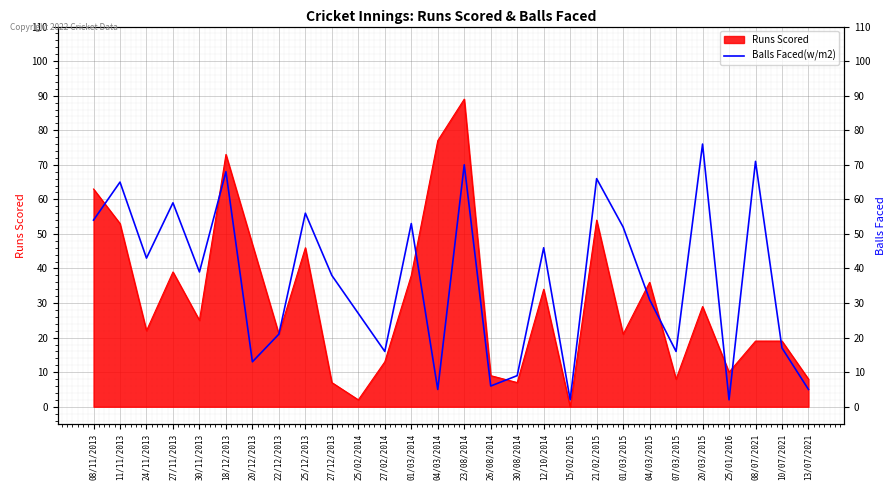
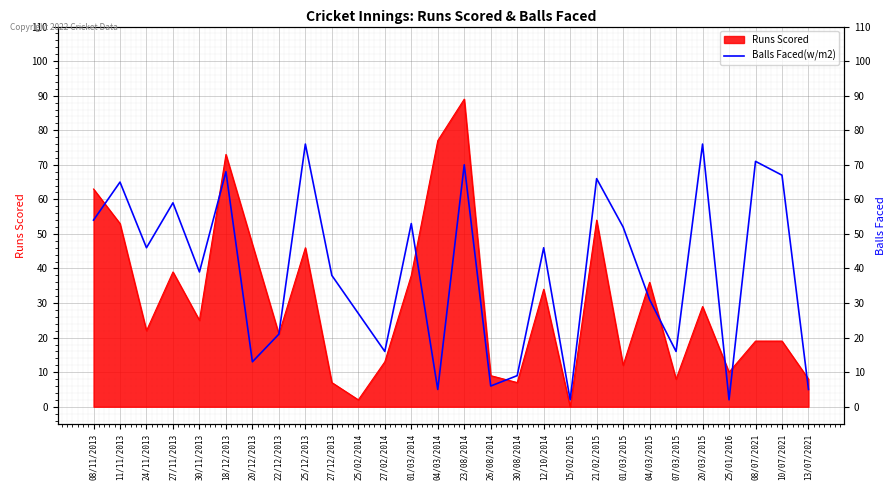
Balls Faced(w/m2), 24/11/2013: 43 -> 46
Balls Faced(w/m2), 25/12/2013: 56 -> 76
Runs Scored, 01/03/2015: 21 -> 12
Balls Faced(w/m2), 10/07/2021: 17 -> 67
